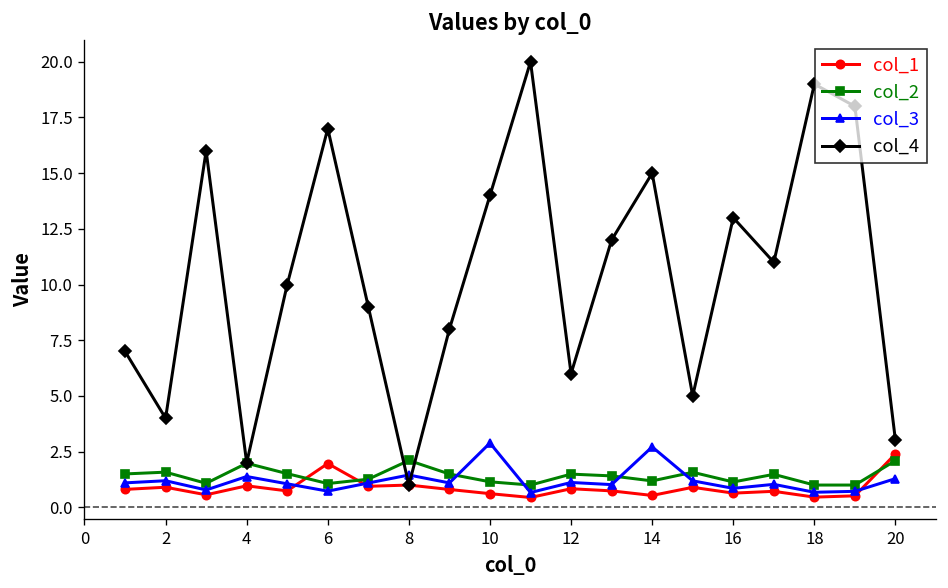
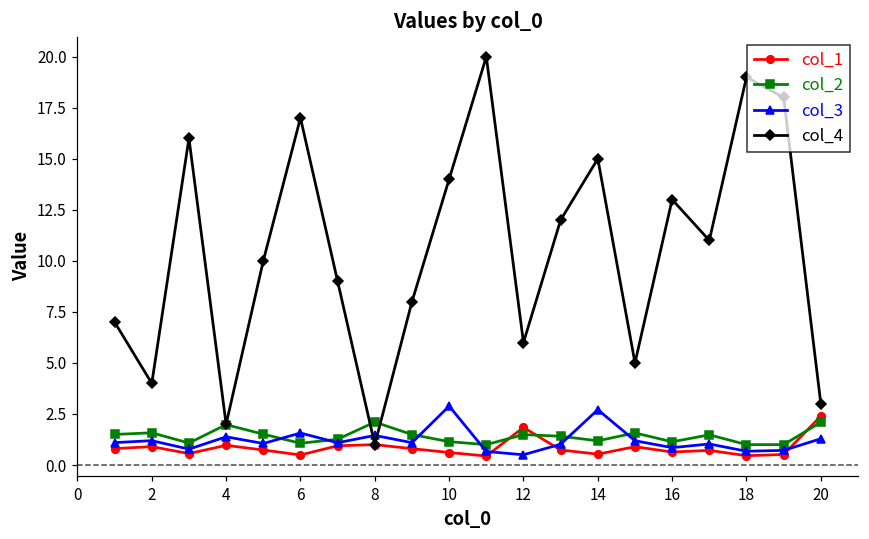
col_1, 6: 2.0 -> 0.5
col_3, 6: 0.7 -> 1.6
col_1, 12: 0.8 -> 1.8
col_3, 12: 1.1 -> 0.5
